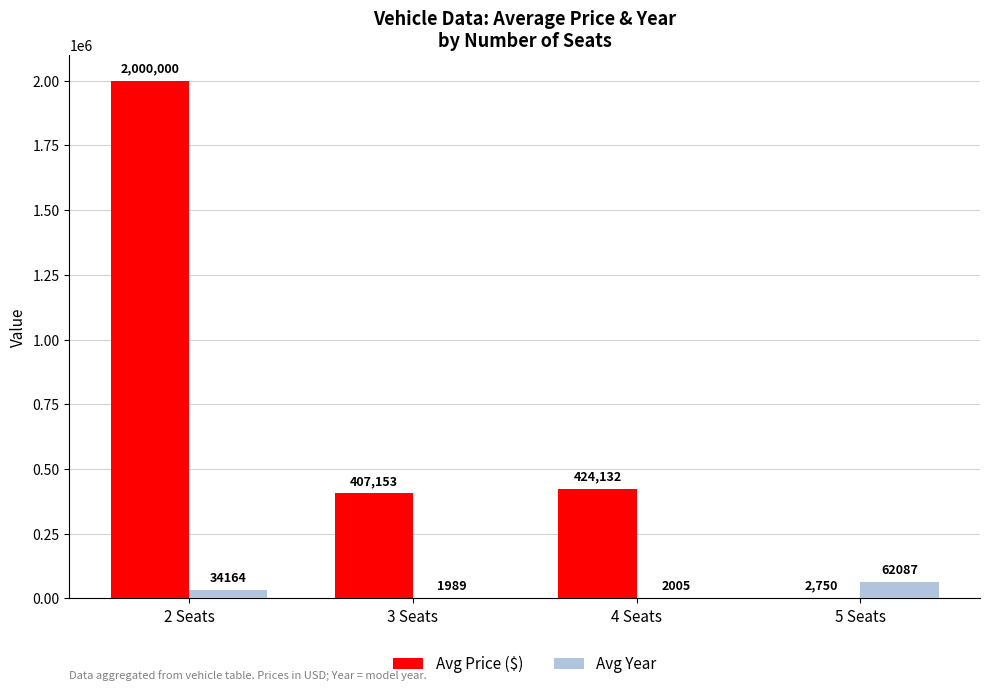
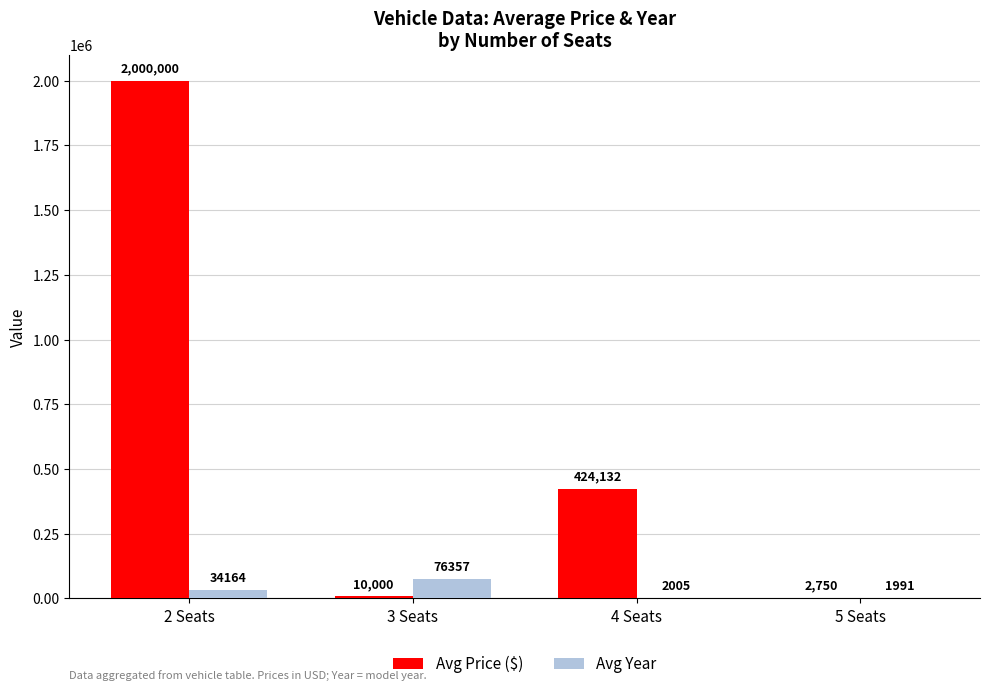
Avg Price ($), 3 Seats: 407,153 -> 10,000
Avg Year, 3 Seats: 1989 -> 76357
Avg Year, 5 Seats: 62087 -> 1991
